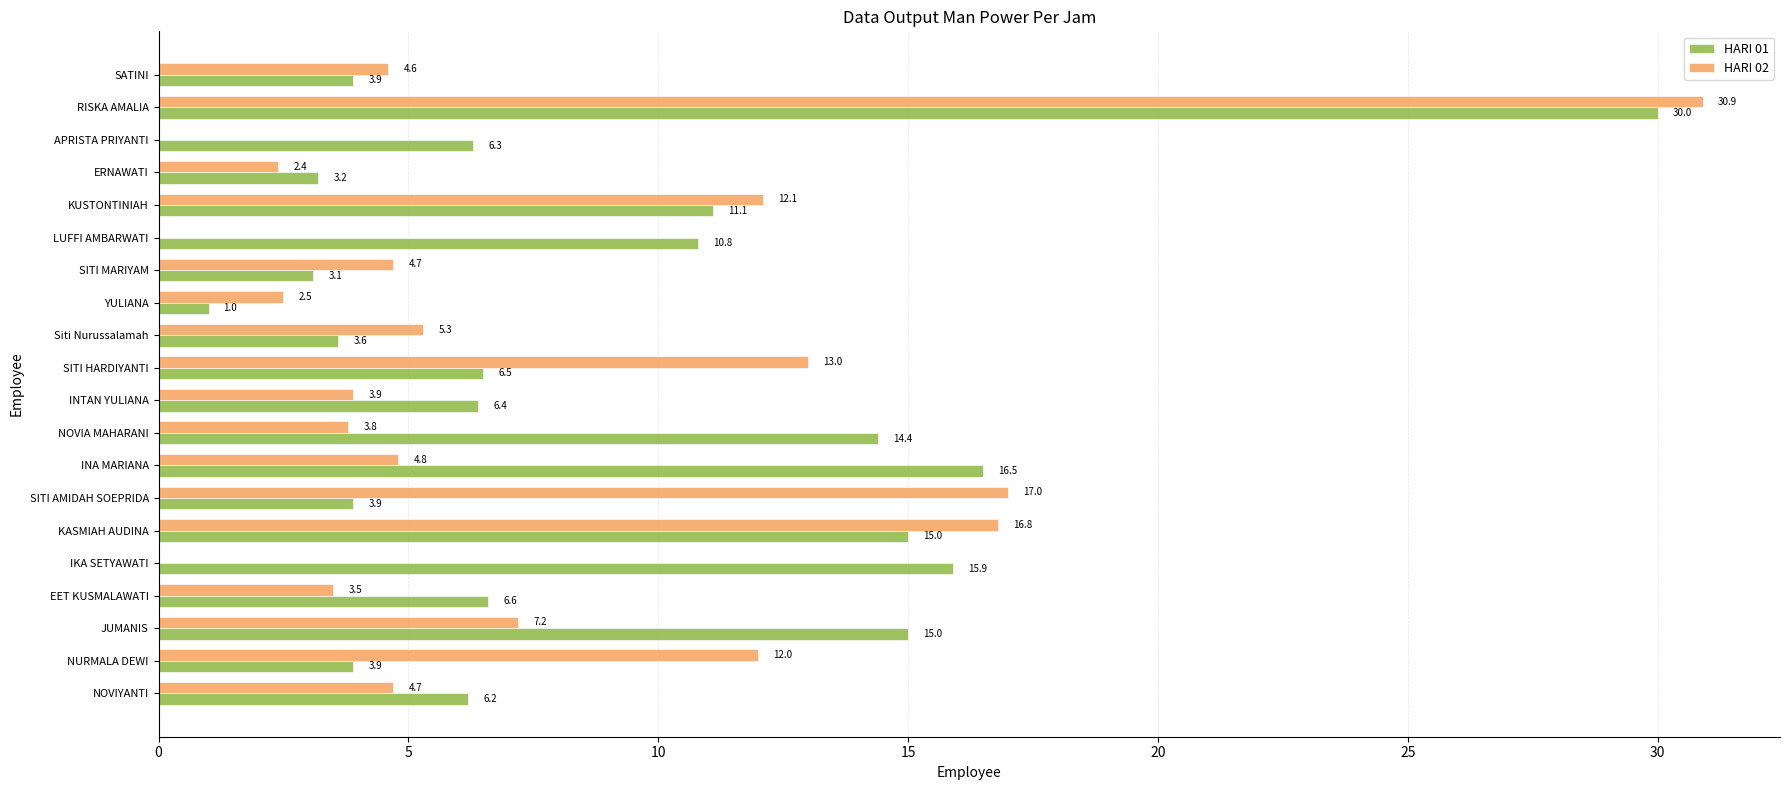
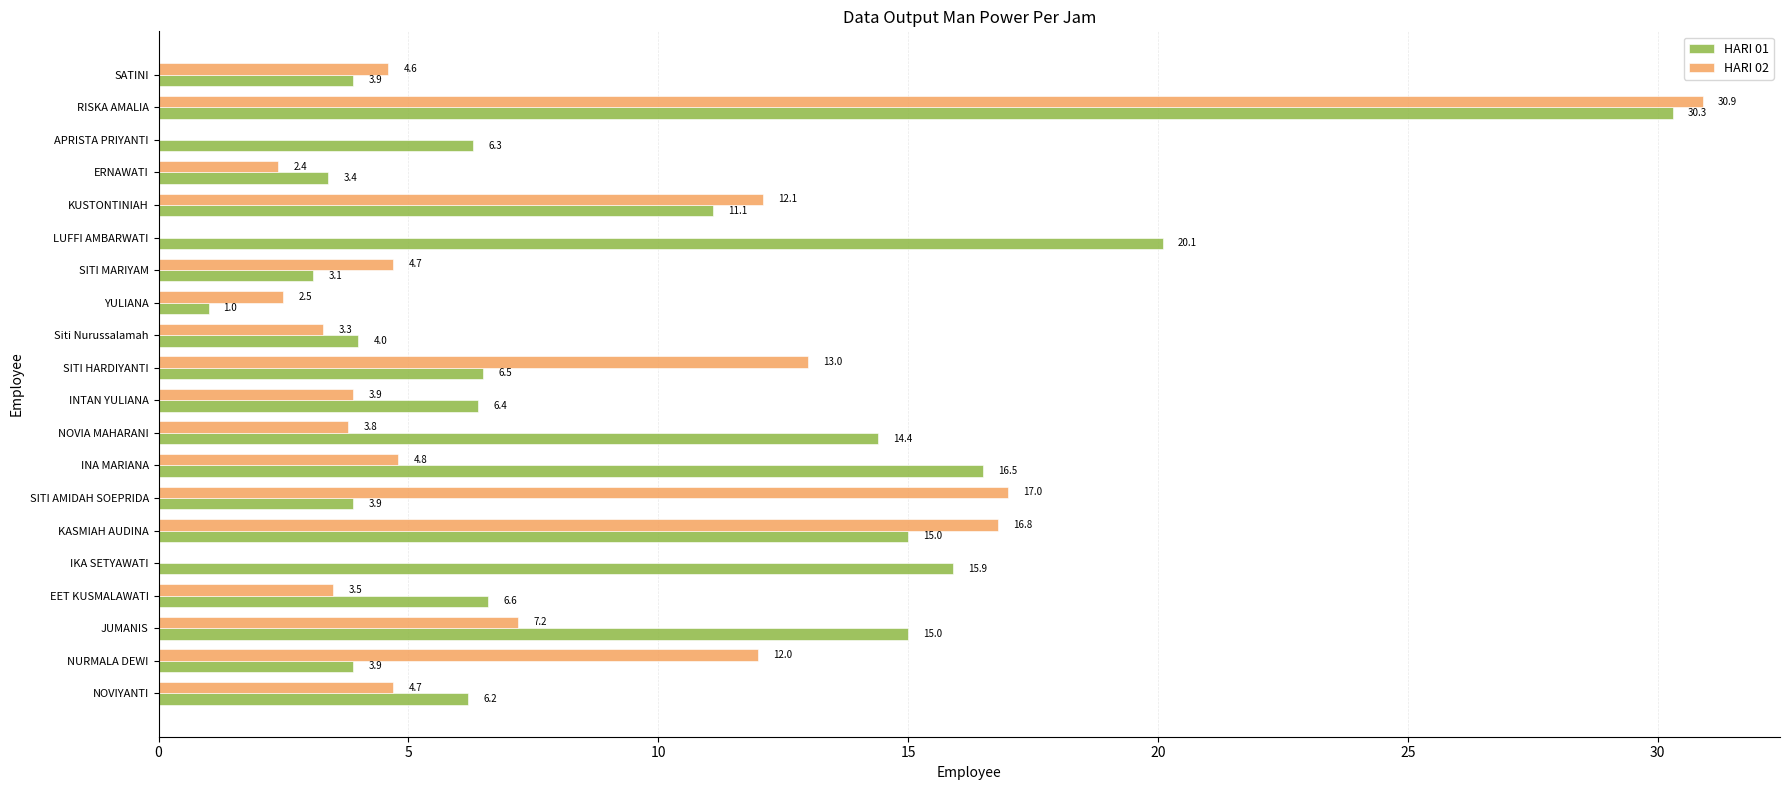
HARI 01, RISKA AMALIA: 30.0 -> 30.3
HARI 01, ERNAWATI: 3.2 -> 3.4
HARI 01, LUFFI AMBARWATI: 10.8 -> 20.1
HARI 02, Siti Nurussalamah: 5.3 -> 3.3
HARI 01, Siti Nurussalamah: 3.6 -> 4.0
